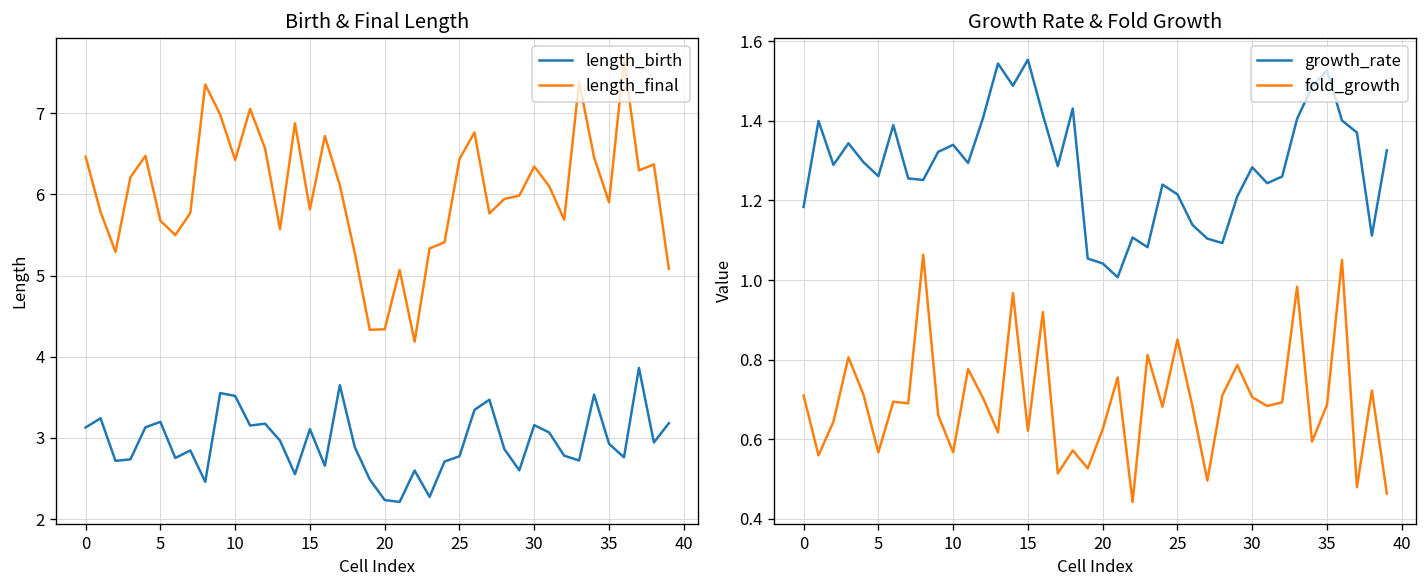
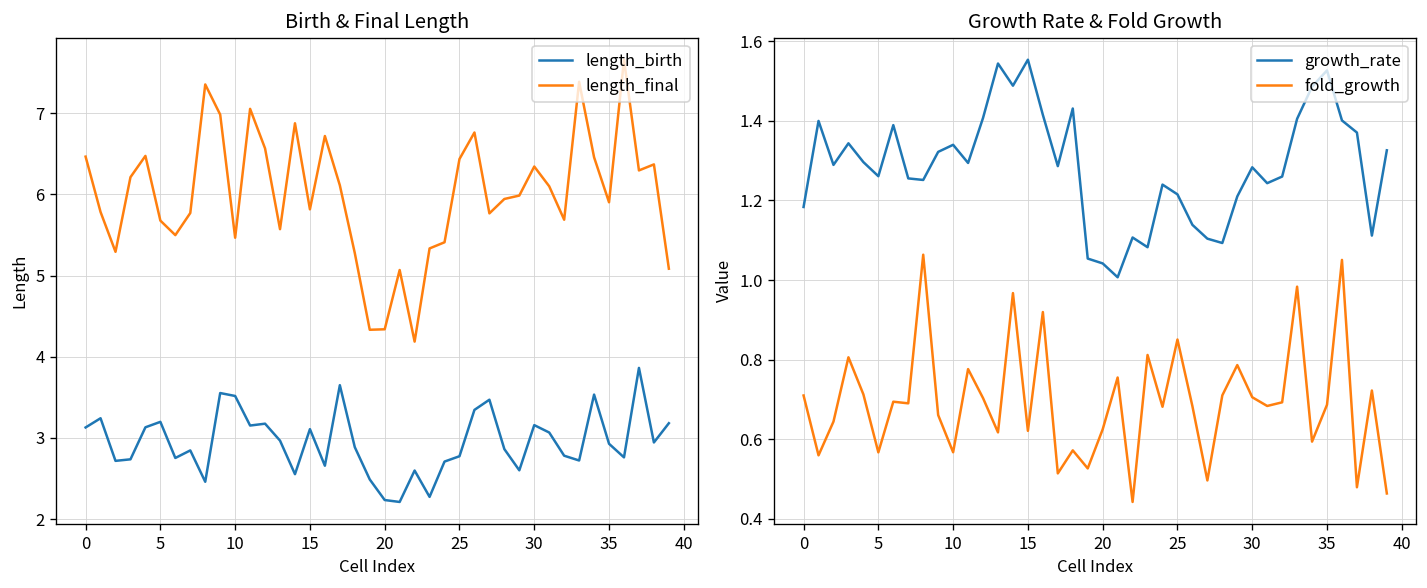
Birth & Final Length, length_final, 10: 6.4 -> 5.5
